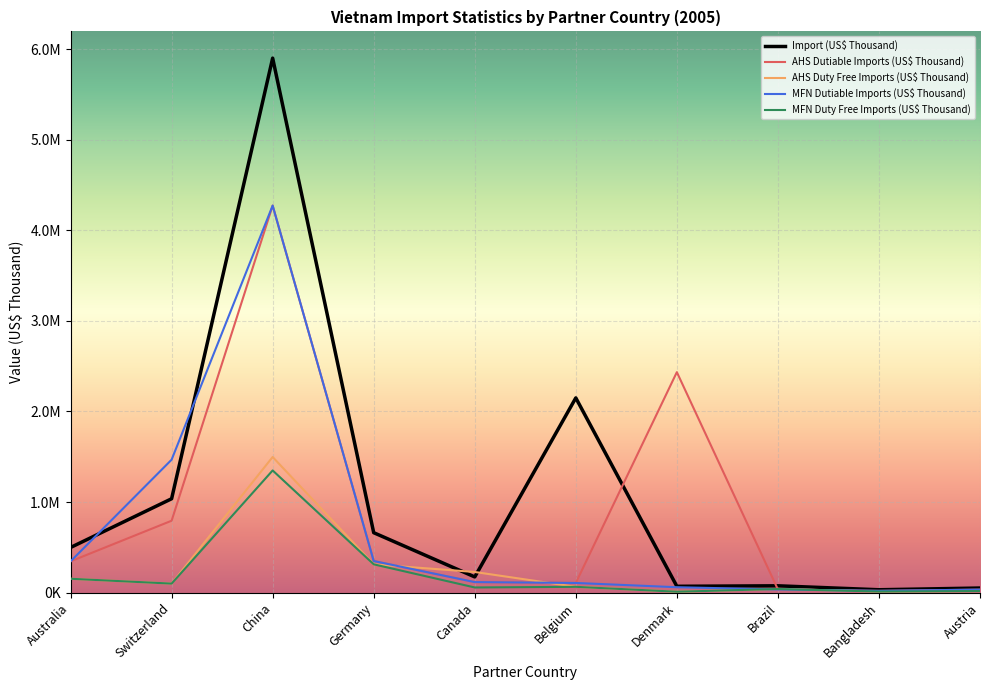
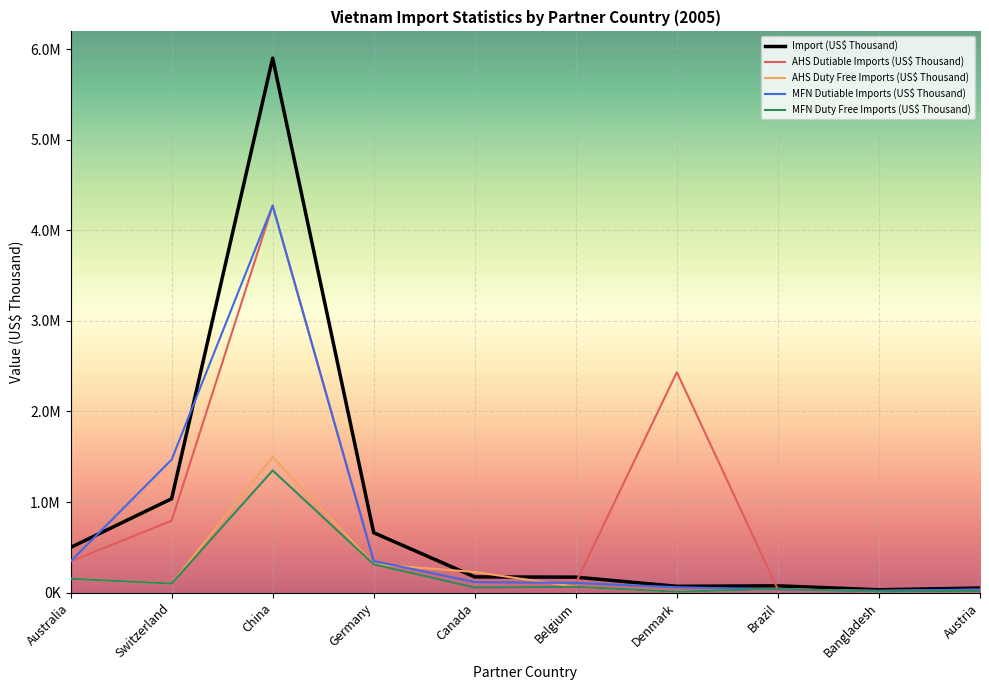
Import (US$ Thousand), Belgium: 2100000 -> 200000
